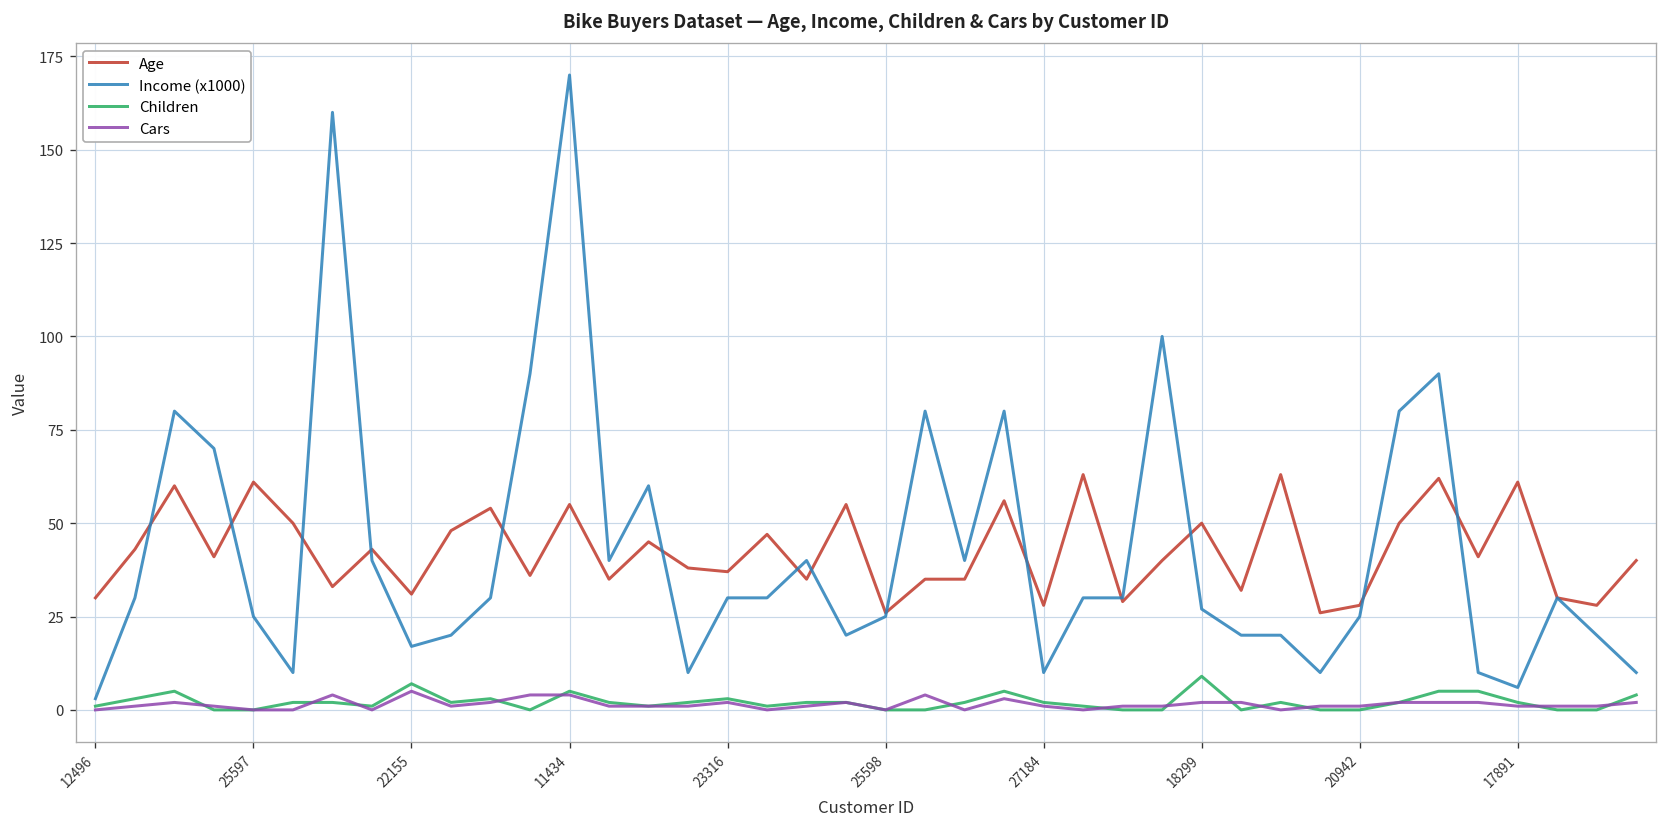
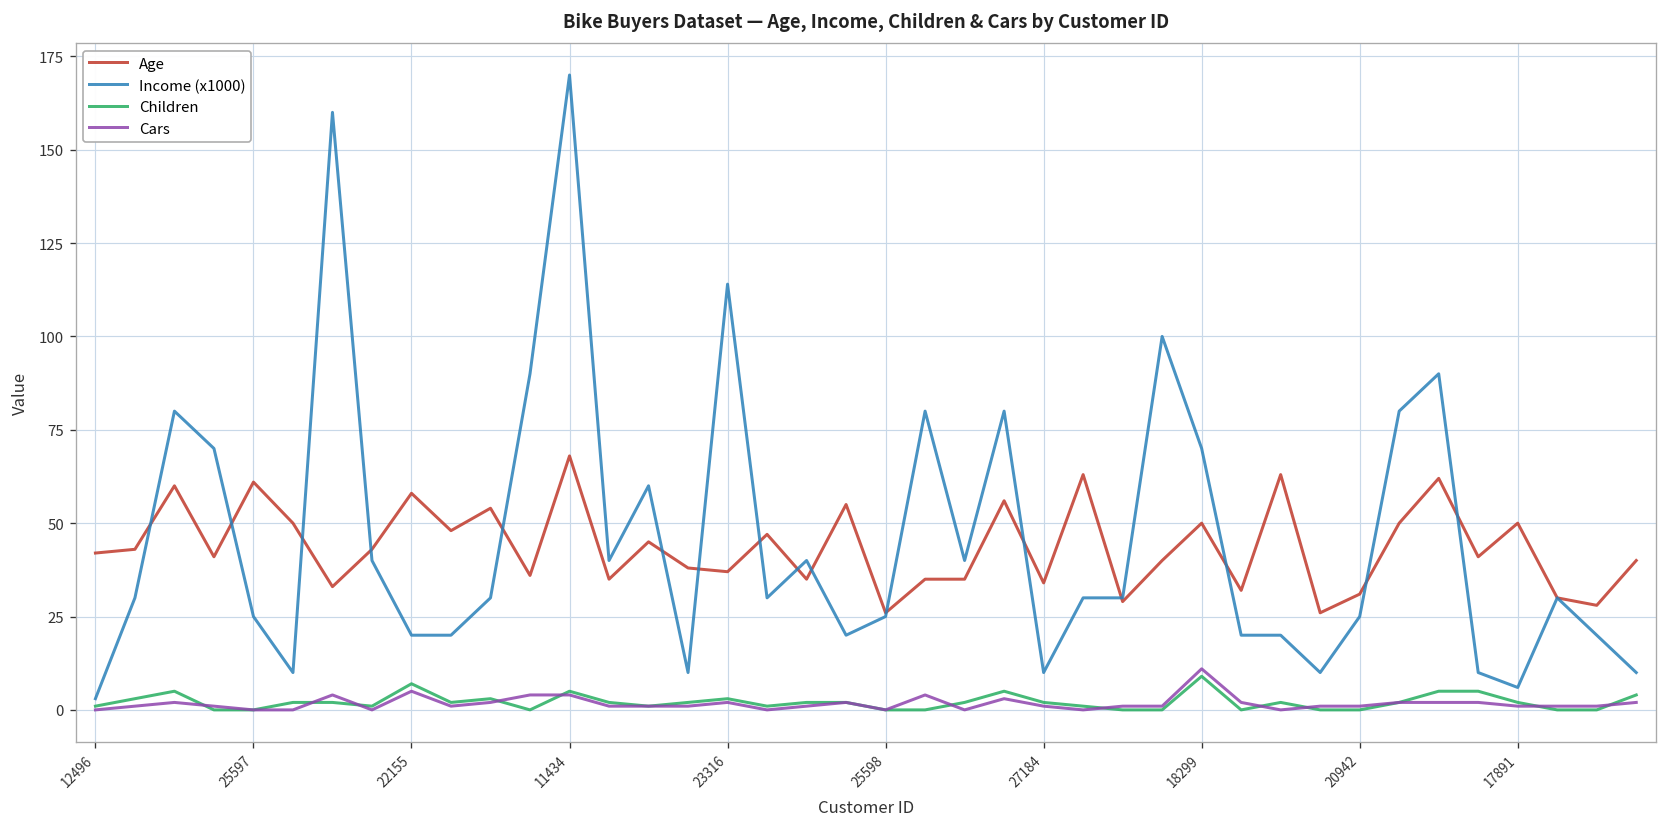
Age, 12496: 30 -> 42
Age, 22155: 31 -> 58
Income (x1000), 22155: 17 -> 20
Age, 11434: 55 -> 68
Income (x1000), 23316: 30 -> 114
Age, 27184: 28 -> 34
Income (x1000), 18299: 27 -> 70
Cars, 18299: 2 -> 11
Age, 20942: 28 -> 31
Age, 17891: 61 -> 50
